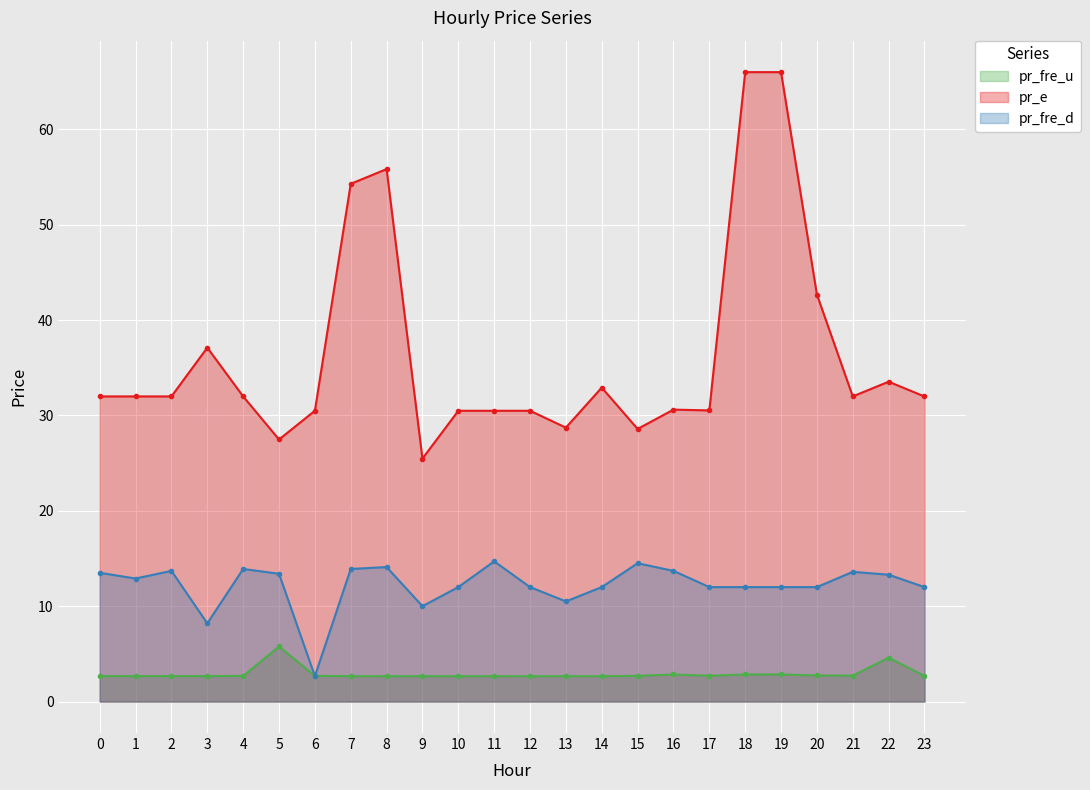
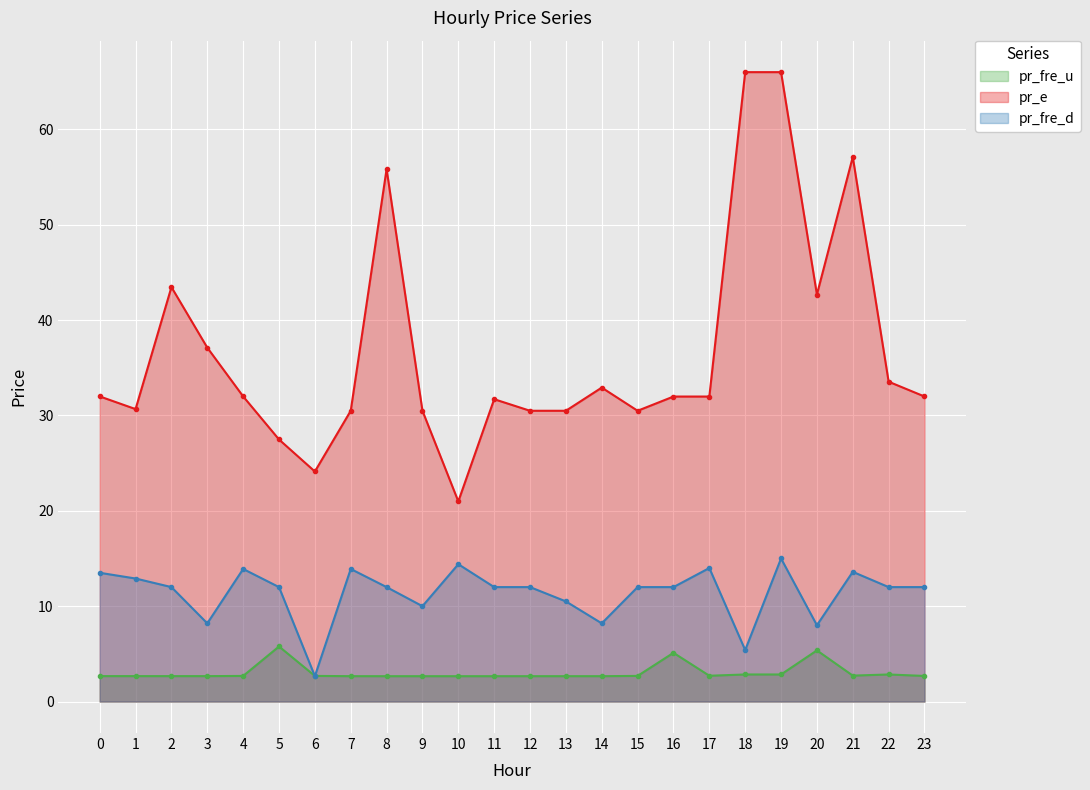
pr_e, 1: 32 -> 31
pr_e, 2: 32 -> 43
pr_fre_d, 2: 14 -> 12
pr_fre_d, 5: 13 -> 12
pr_e, 6: 30 -> 24
pr_e, 7: 54 -> 30
pr_fre_d, 8: 14 -> 12
pr_e, 9: 25 -> 30
pr_e, 10: 30 -> 21
pr_fre_d, 10: 12 -> 14
pr_e, 11: 30 -> 32
pr_fre_d, 11: 15 -> 12
pr_e, 13: 29 -> 30
pr_fre_d, 14: 12 -> 8
pr_e, 15: 29 -> 30
pr_fre_d, 15: 15 -> 12
pr_fre_u, 16: 3 -> 5
pr_e, 16: 31 -> 32
pr_fre_d, 16: 14 -> 12
pr_e, 17: 31 -> 32
pr_fre_d, 17: 12 -> 14
pr_fre_d, 18: 12 -> 5
pr_fre_d, 19: 12 -> 15
pr_fre_u, 20: 3 -> 5
pr_fre_d, 20: 12 -> 8
pr_e, 21: 32 -> 57
pr_fre_u, 22: 5 -> 3
pr_fre_d, 22: 13 -> 12
